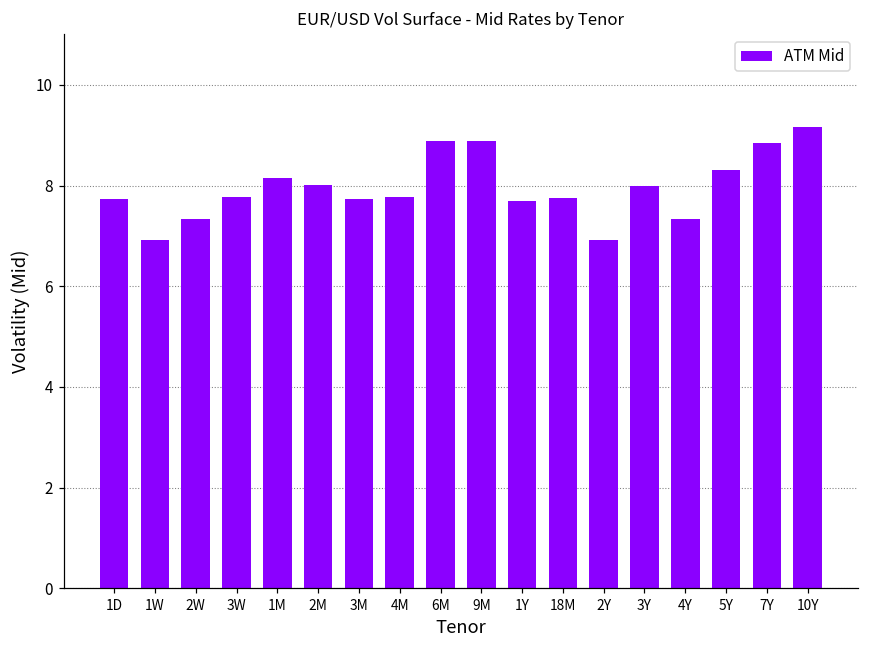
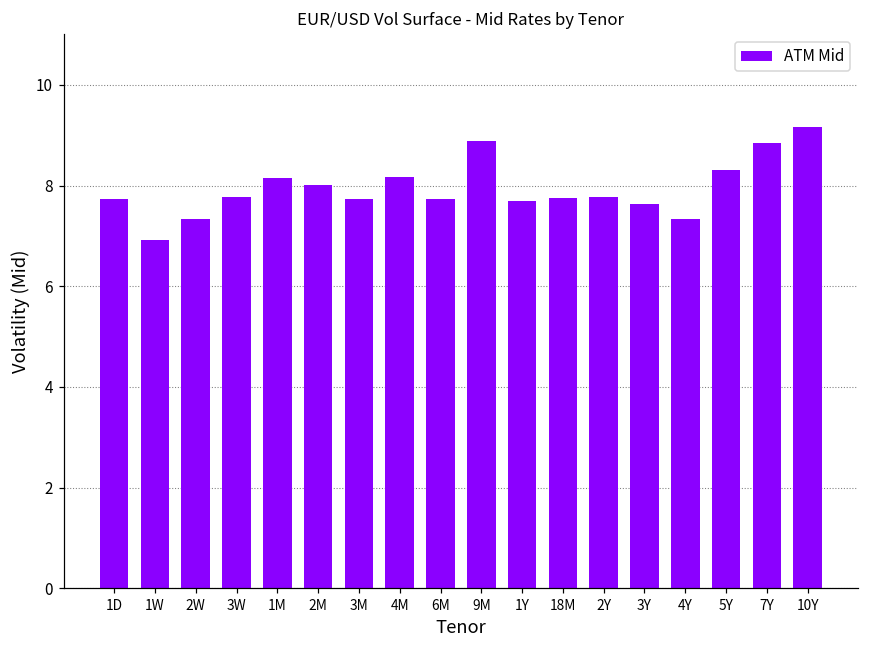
4M: 7.8 -> 8.2
6M: 8.9 -> 7.7
2Y: 6.9 -> 7.8
3Y: 8.0 -> 7.6
